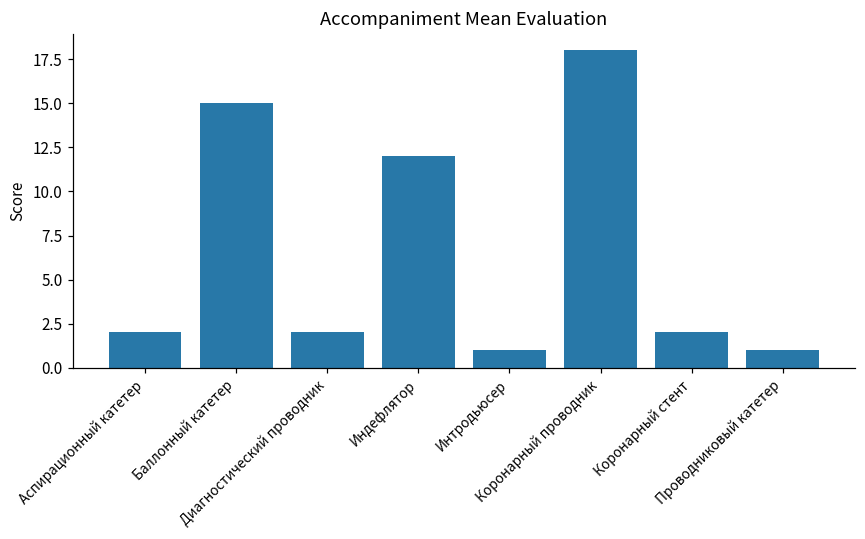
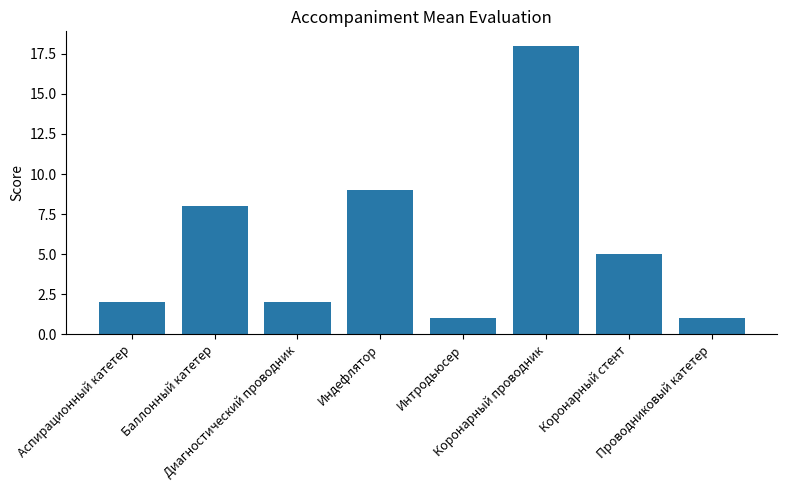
Баллонный катетер: 15 -> 8
Индефлятор: 12 -> 9
Коронарный стент: 2 -> 5
